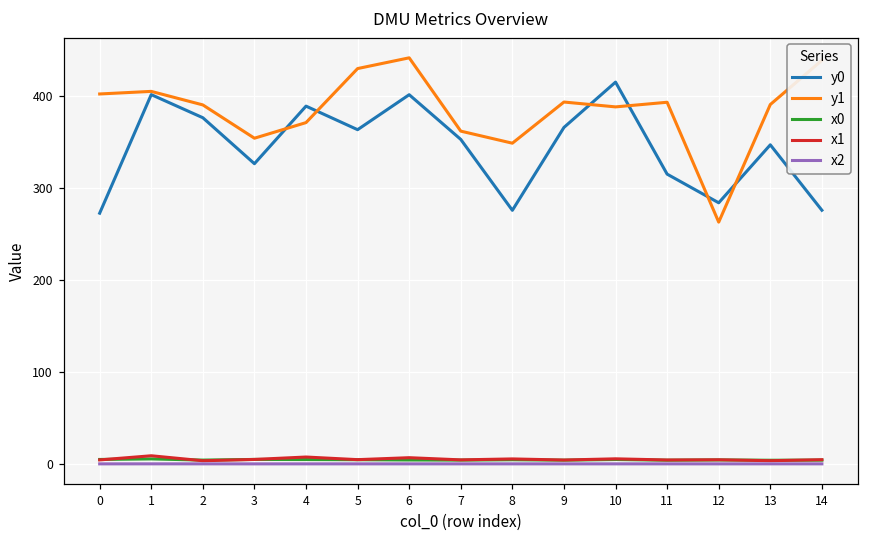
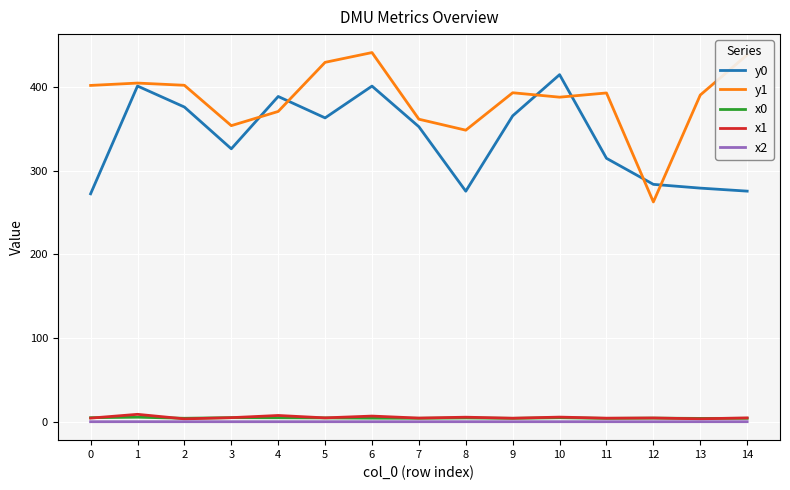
y1, 2: 390 -> 400
y0, 13: 350 -> 280
